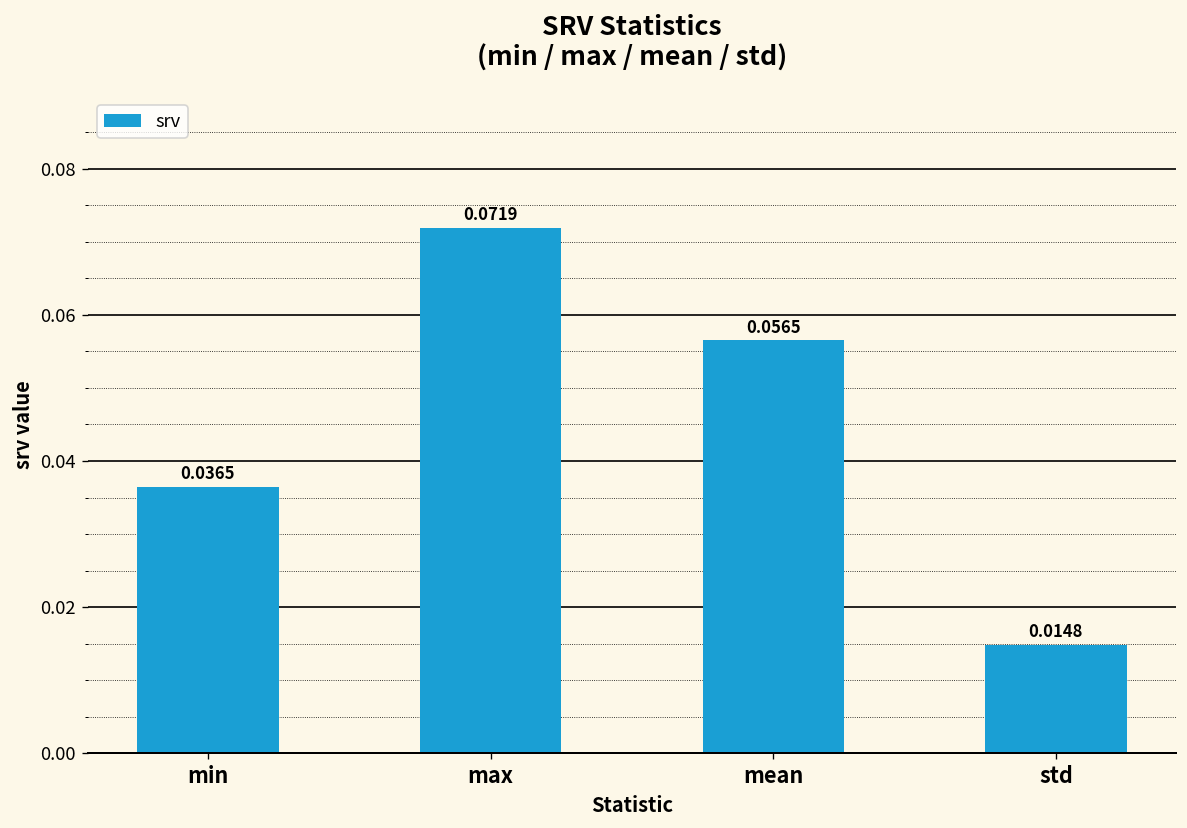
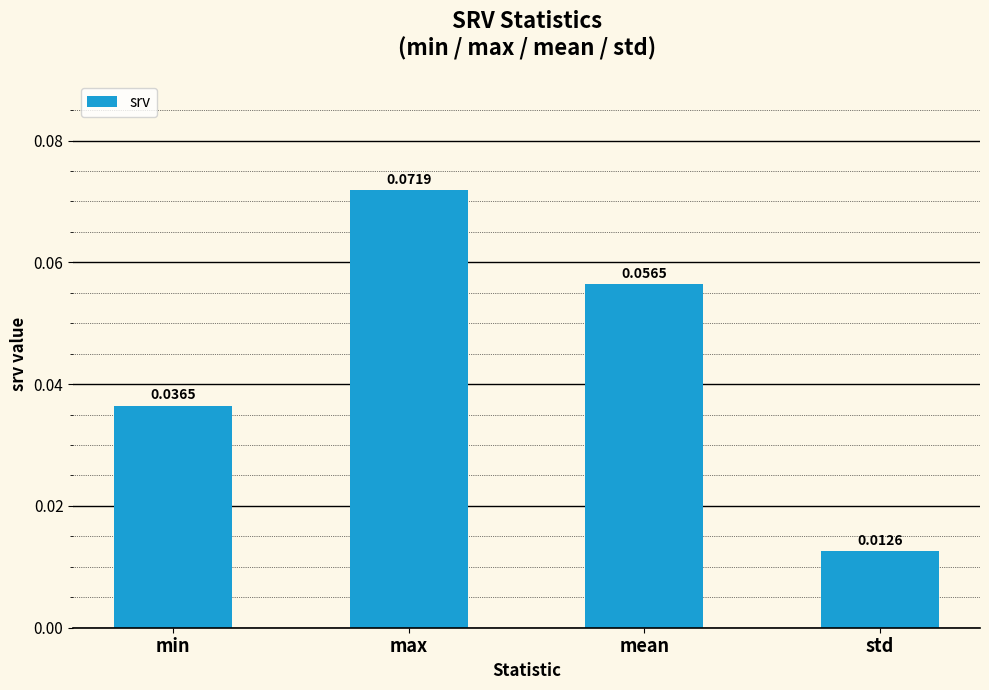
std: 0.0148 -> 0.0126
